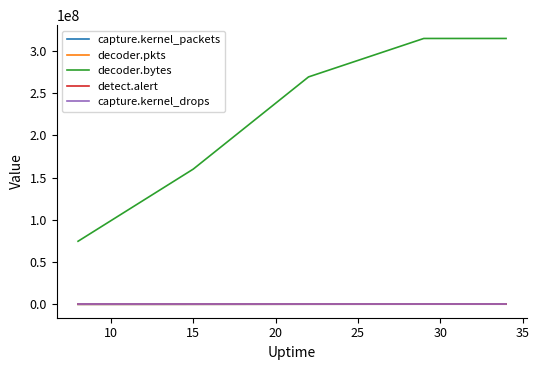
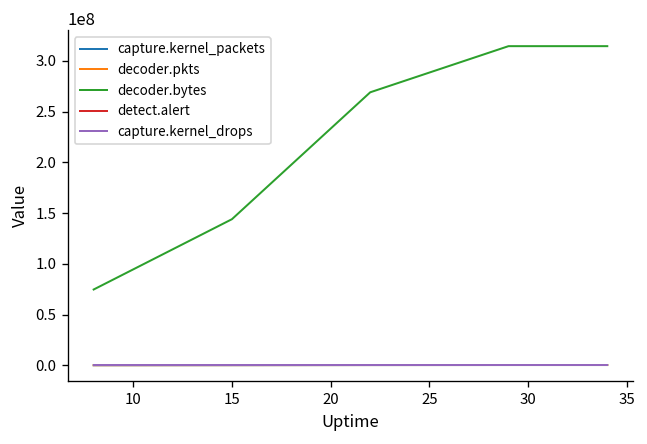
decoder.bytes, 15: 160000000 -> 140000000
